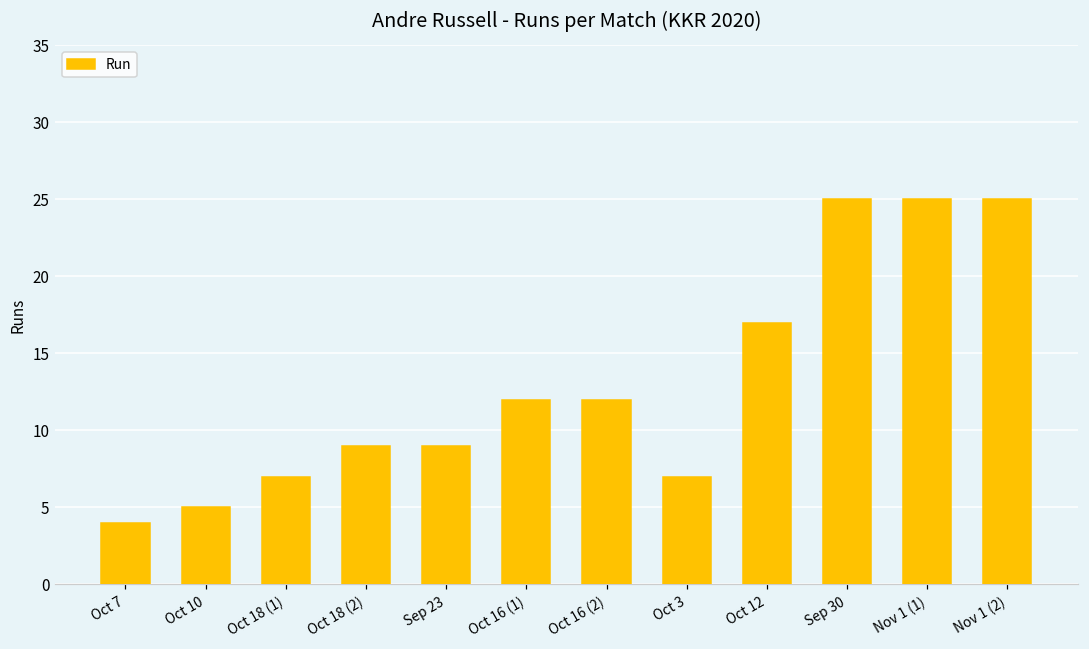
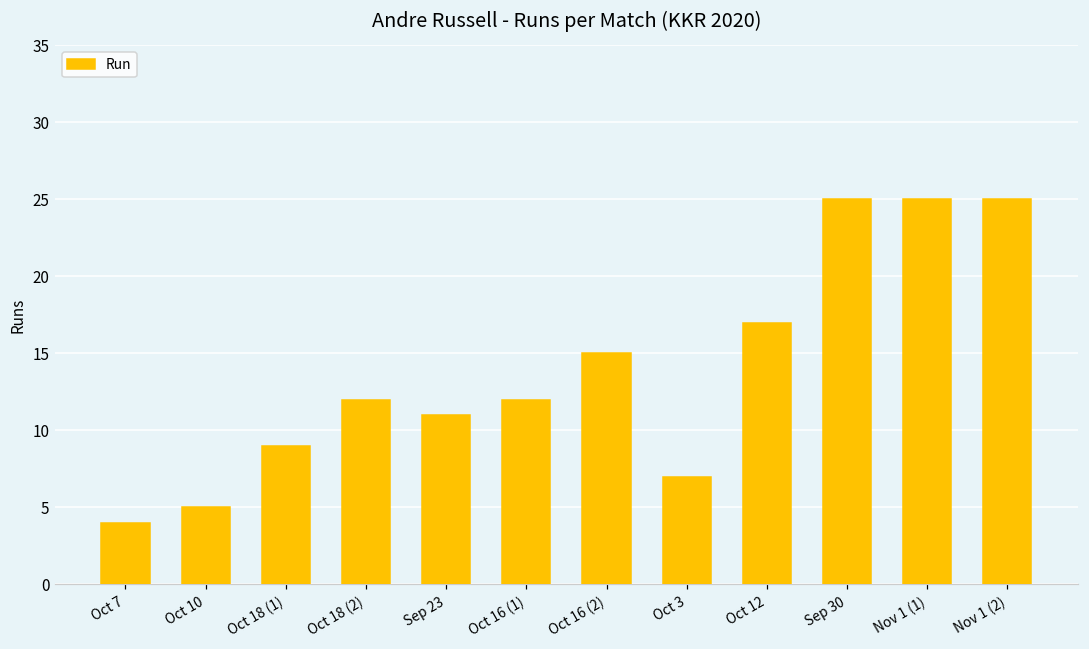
Oct 18 (1): 7 -> 9
Oct 18 (2): 9 -> 12
Sep 23: 9 -> 11
Oct 16 (2): 12 -> 15
